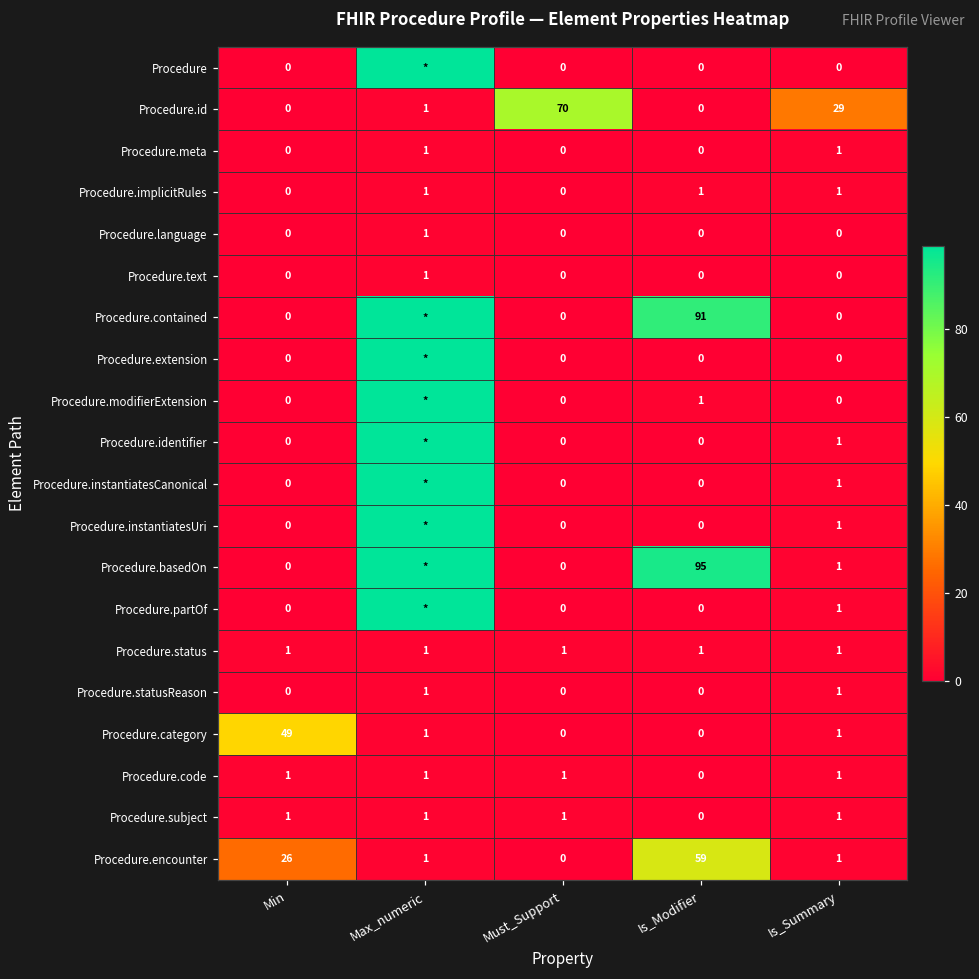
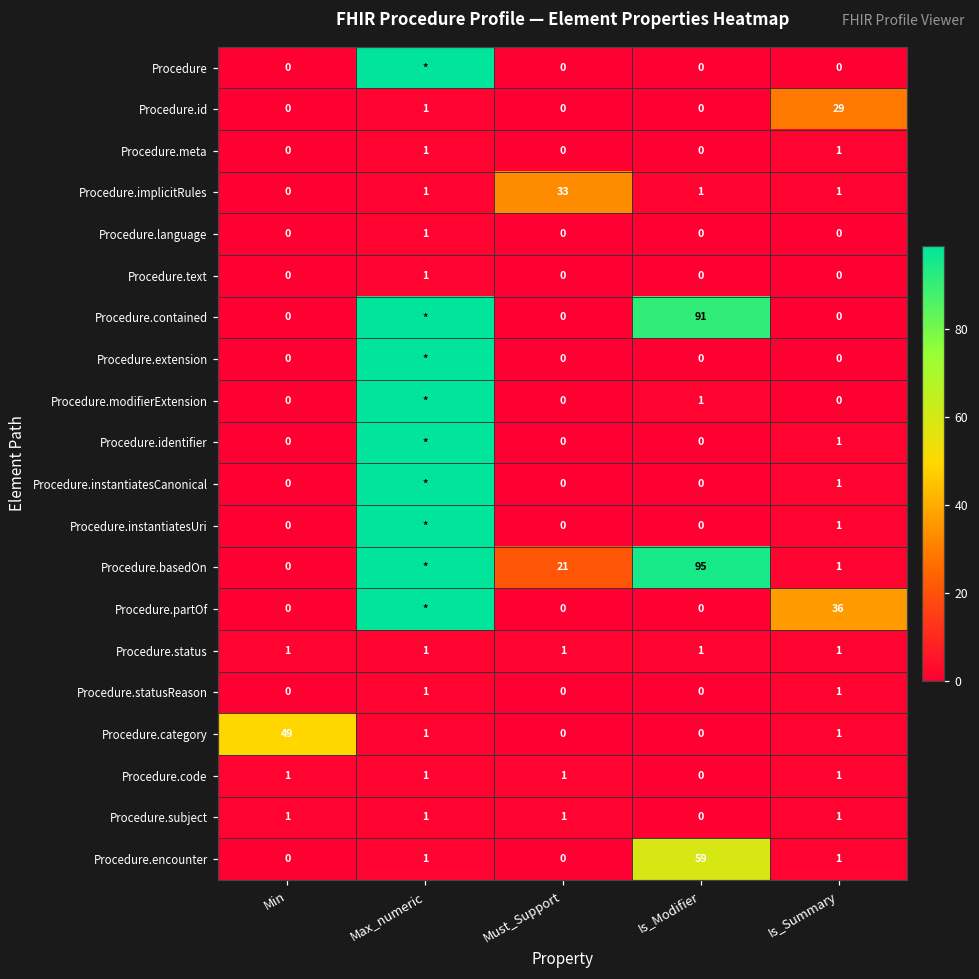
Procedure.id, Must_Support: 70 -> 0
Procedure.implicitRules, Must_Support: 0 -> 33
Procedure.basedOn, Must_Support: 0 -> 21
Procedure.partOf, Is_Summary: 1 -> 36
Procedure.encounter, Min: 26 -> 0
